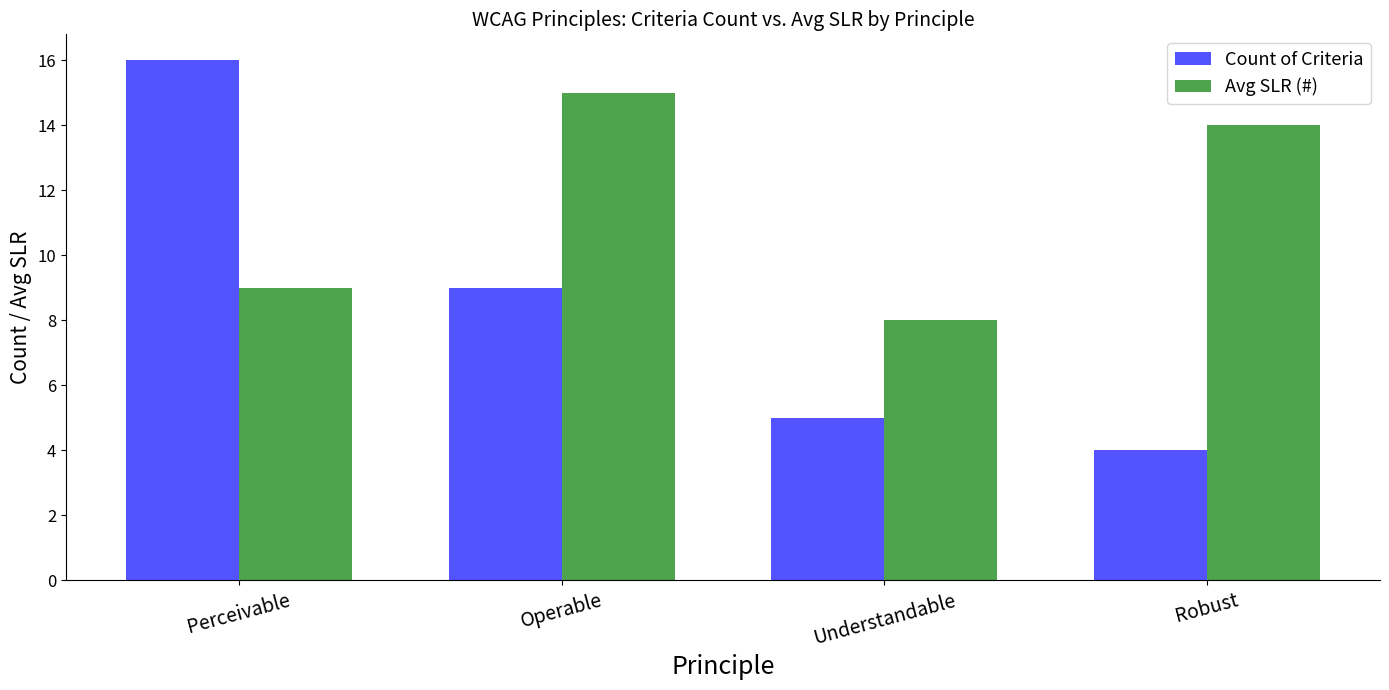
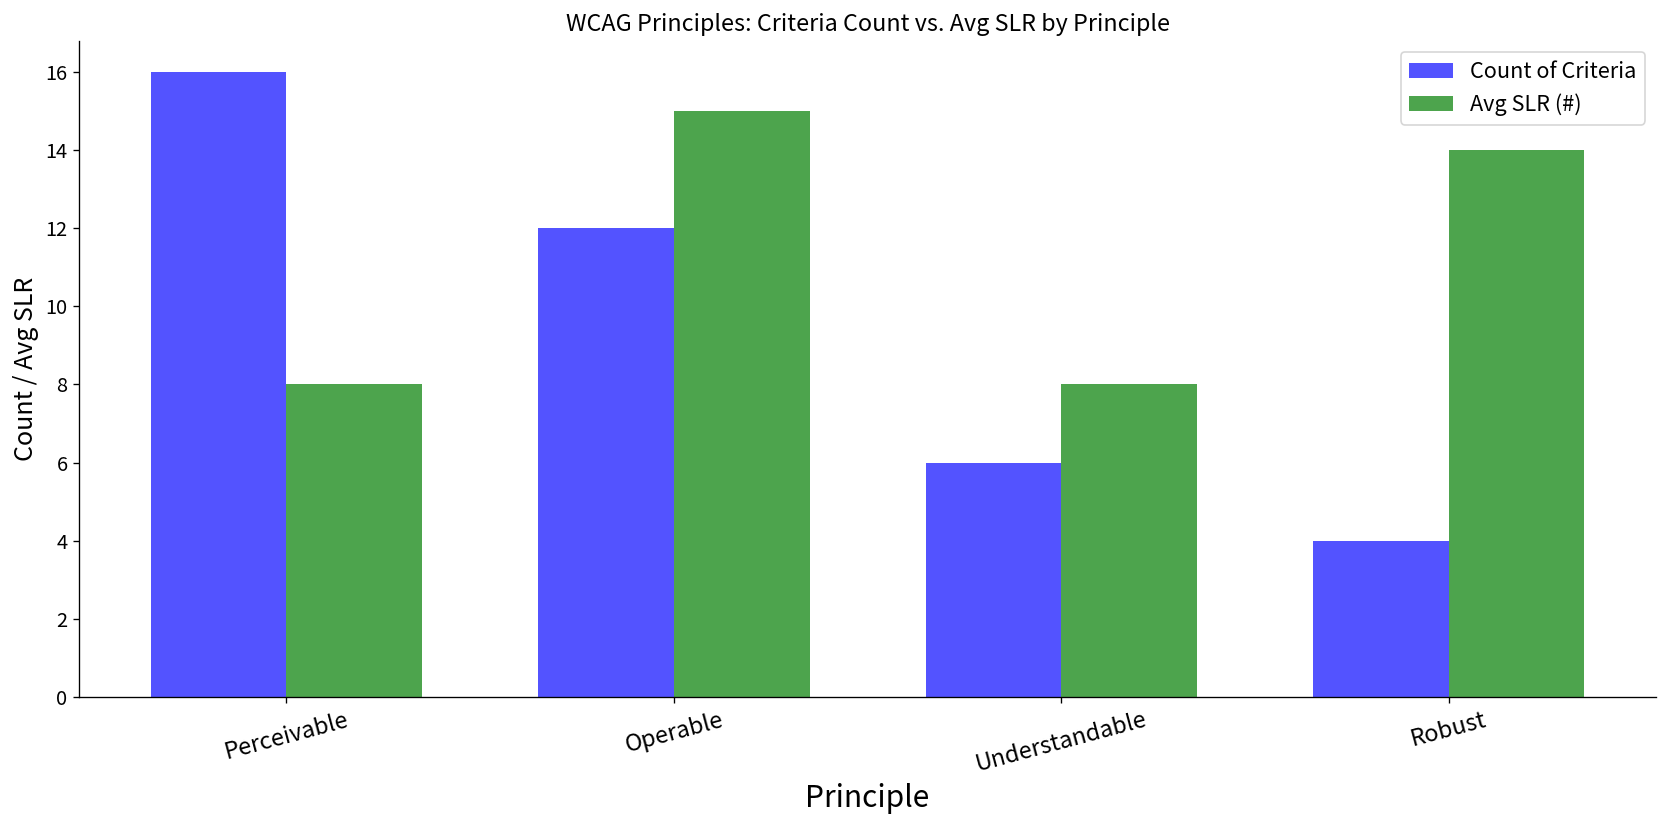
Avg SLR (#), Perceivable: 9 -> 8
Count of Criteria, Operable: 9 -> 12
Count of Criteria, Understandable: 5 -> 6
